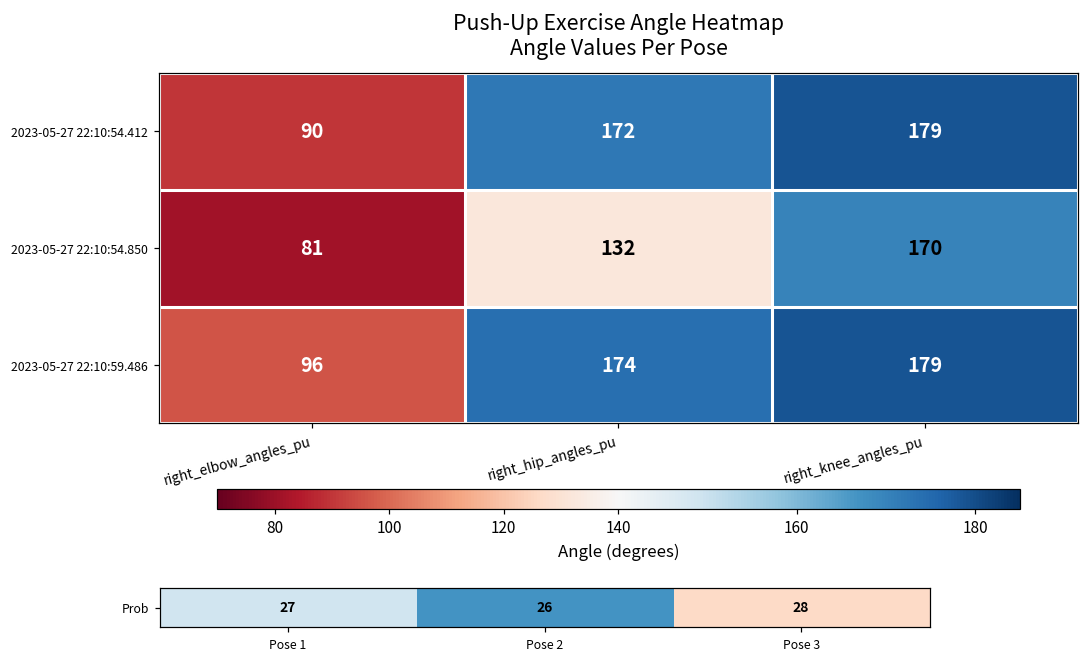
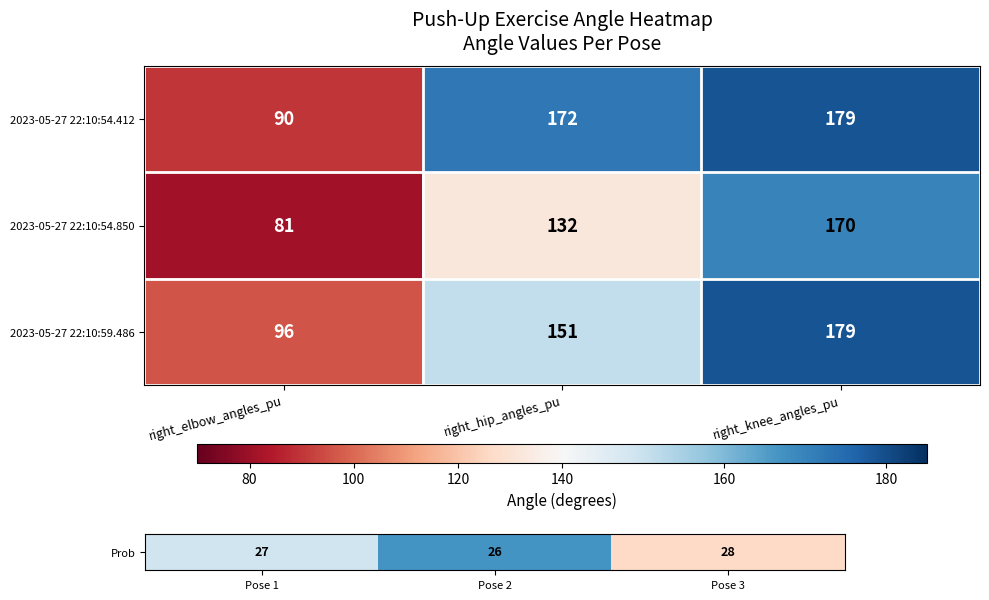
Push-Up Exercise Angle Heatmap Angle Values Per Pose, 2023-05-27 22:10:59.486, right_hip_angles_pu: 174 -> 151
